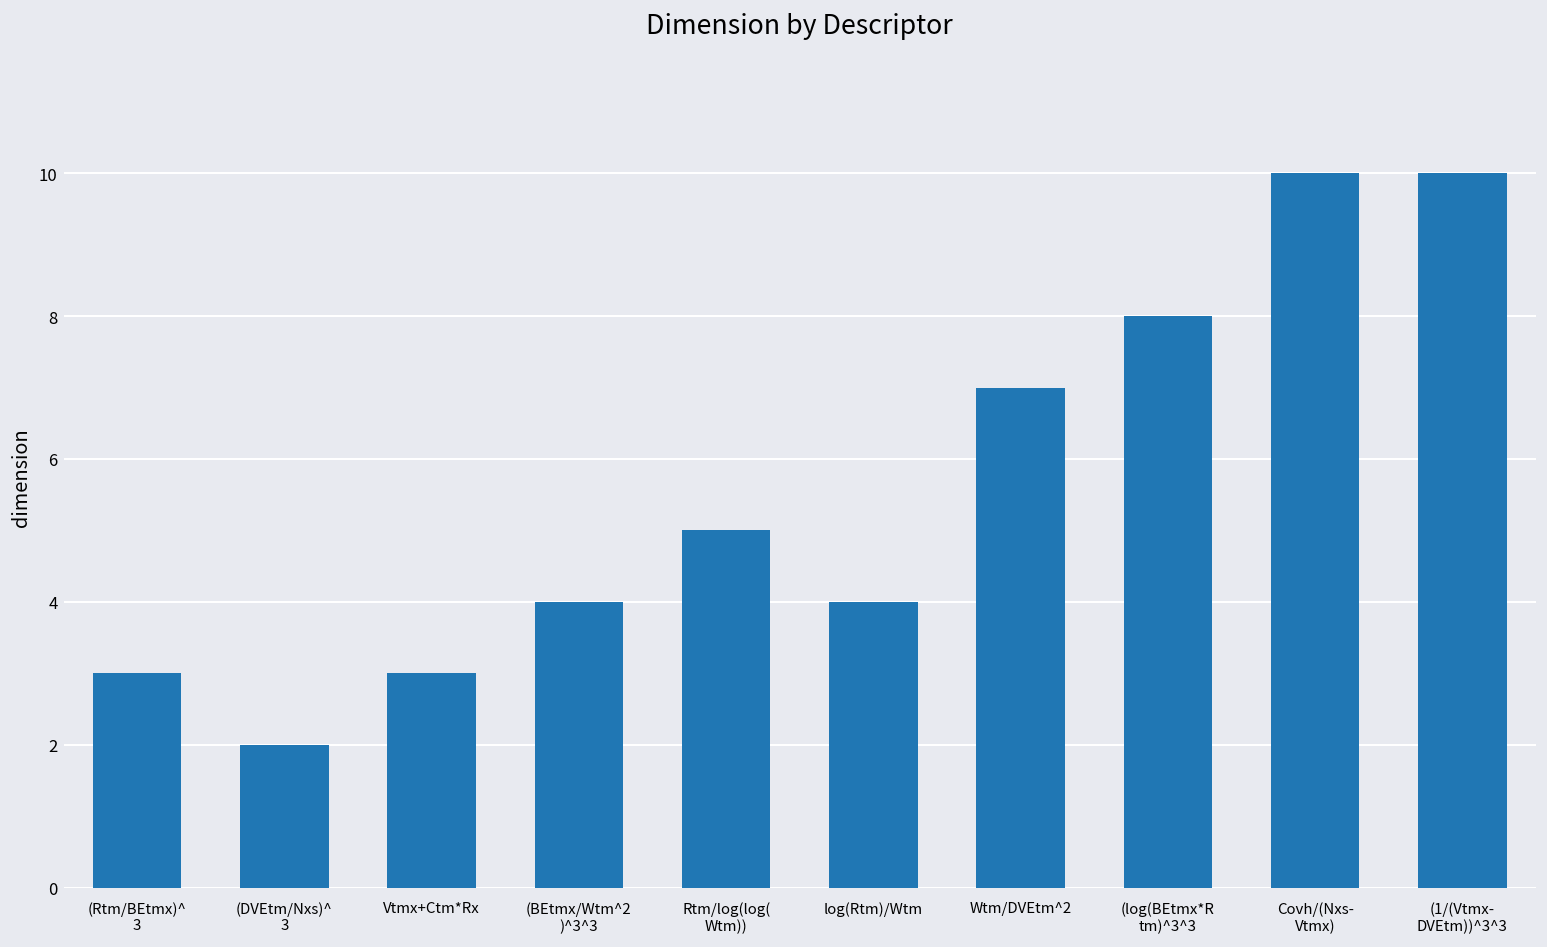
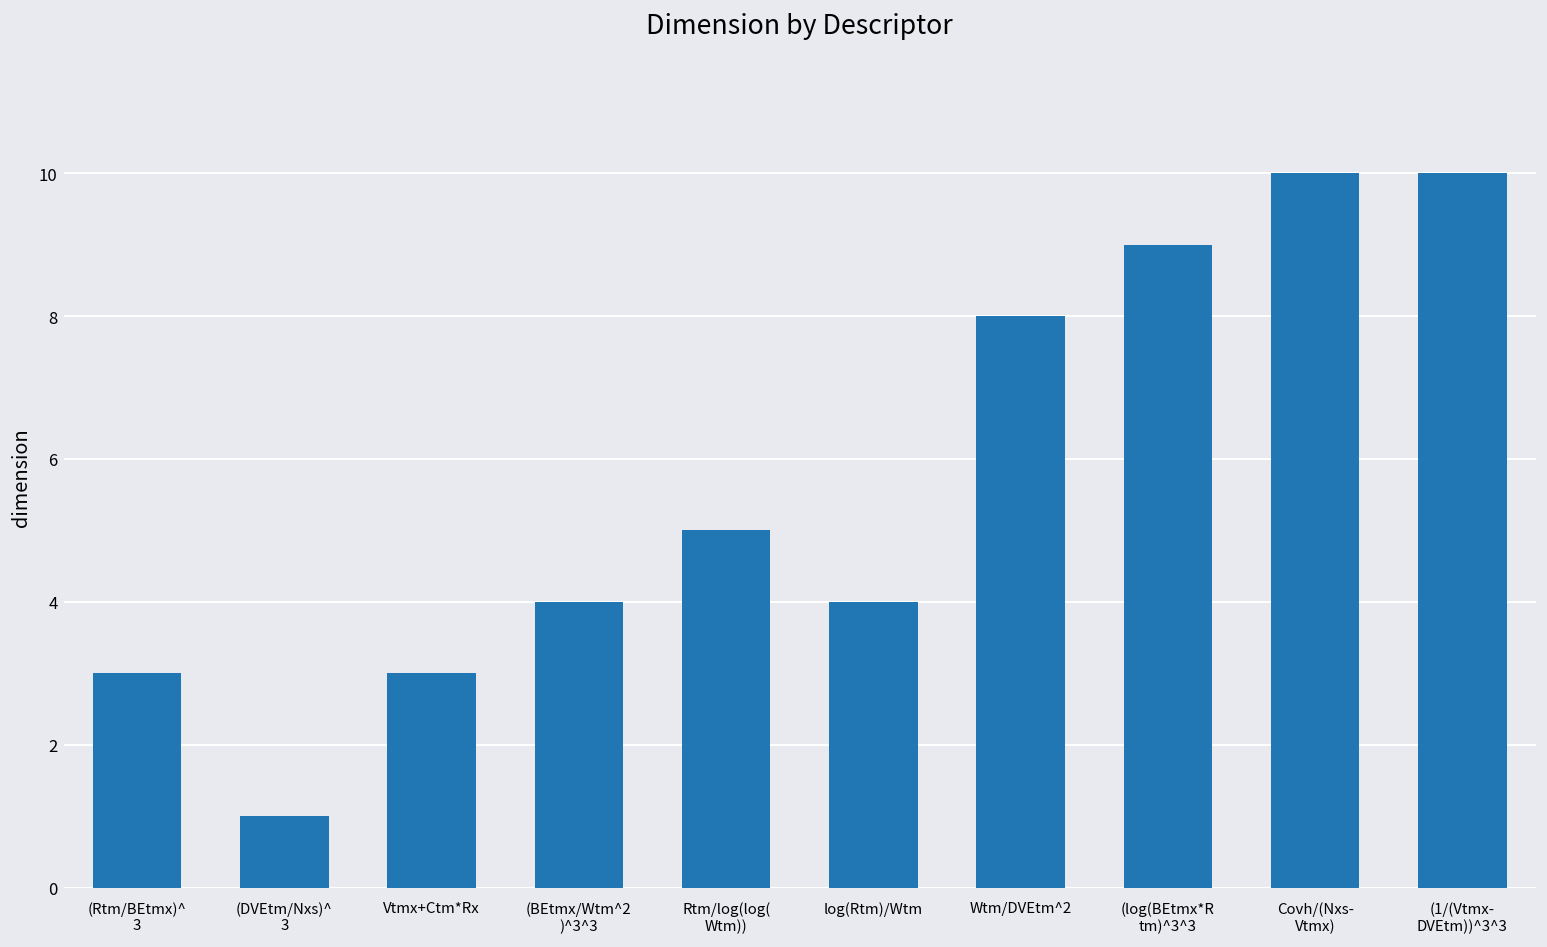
(DVEtm/Nxs)^ 3: 2 -> 1
Wtm/DVEtm^2: 7 -> 8
(log(BEtmx*R tm)^3^3: 8 -> 9
